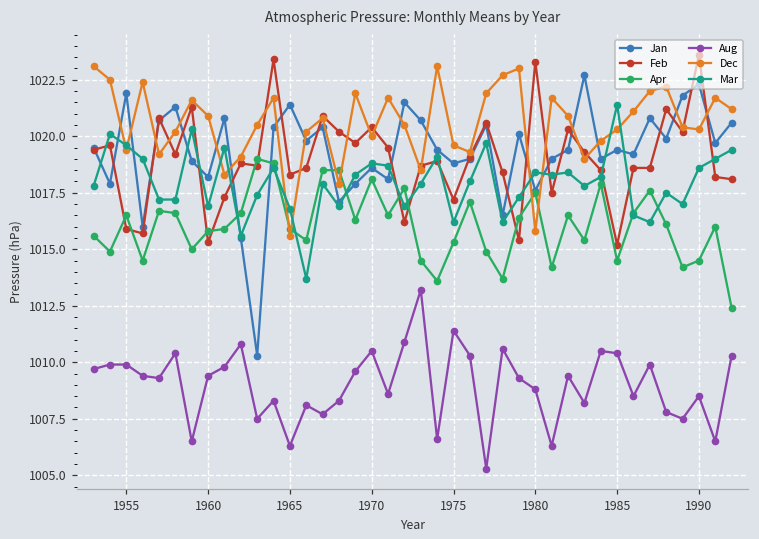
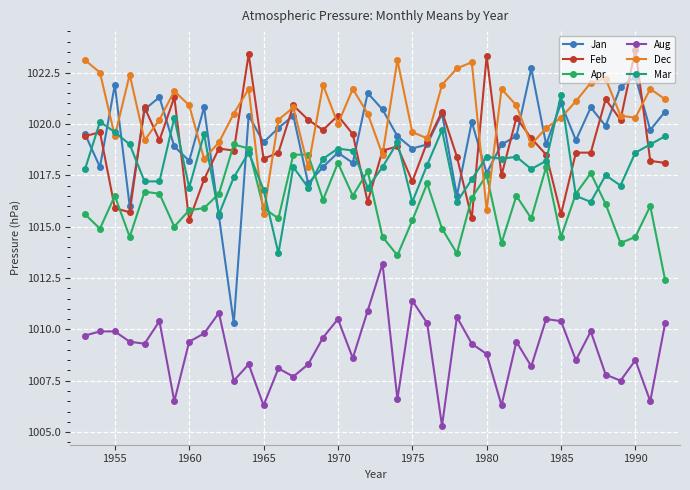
Jan, 1965: 1021.4 -> 1019.1
Jan, 1985: 1019.4 -> 1021.0
Feb, 1985: 1015.2 -> 1015.6
